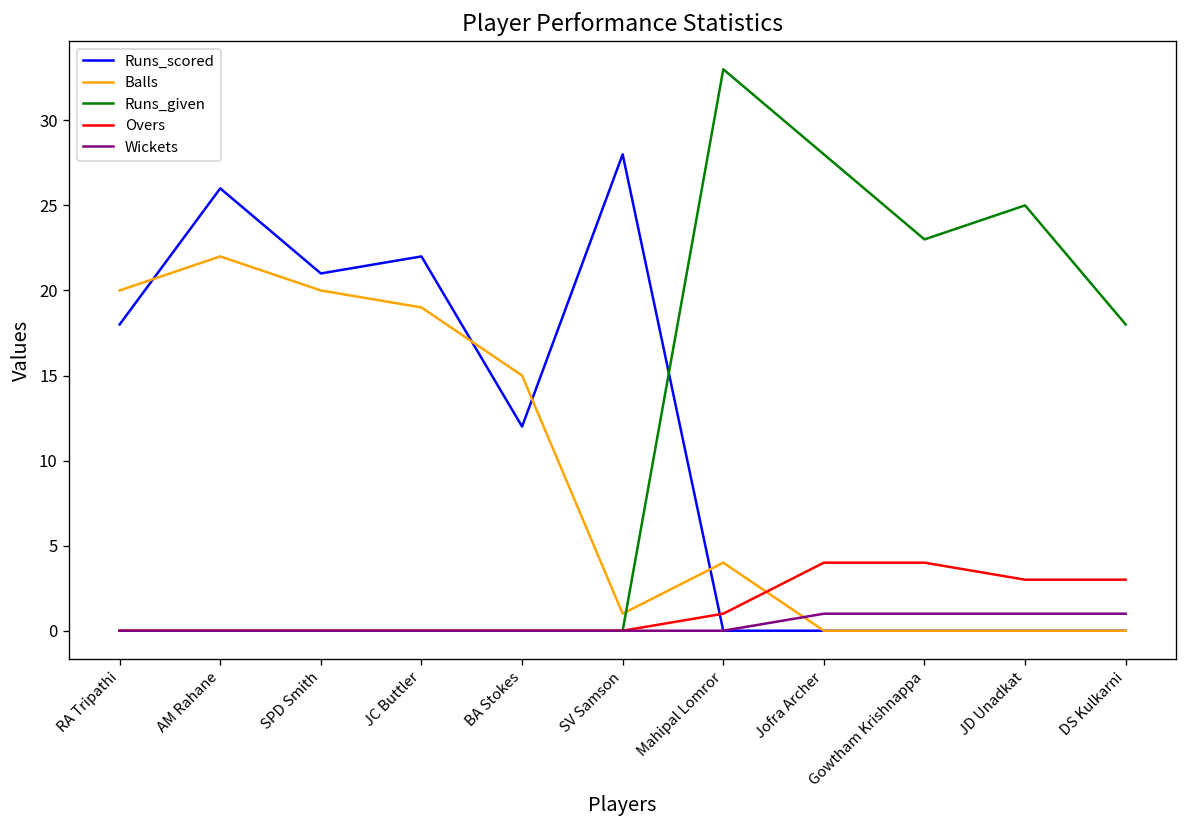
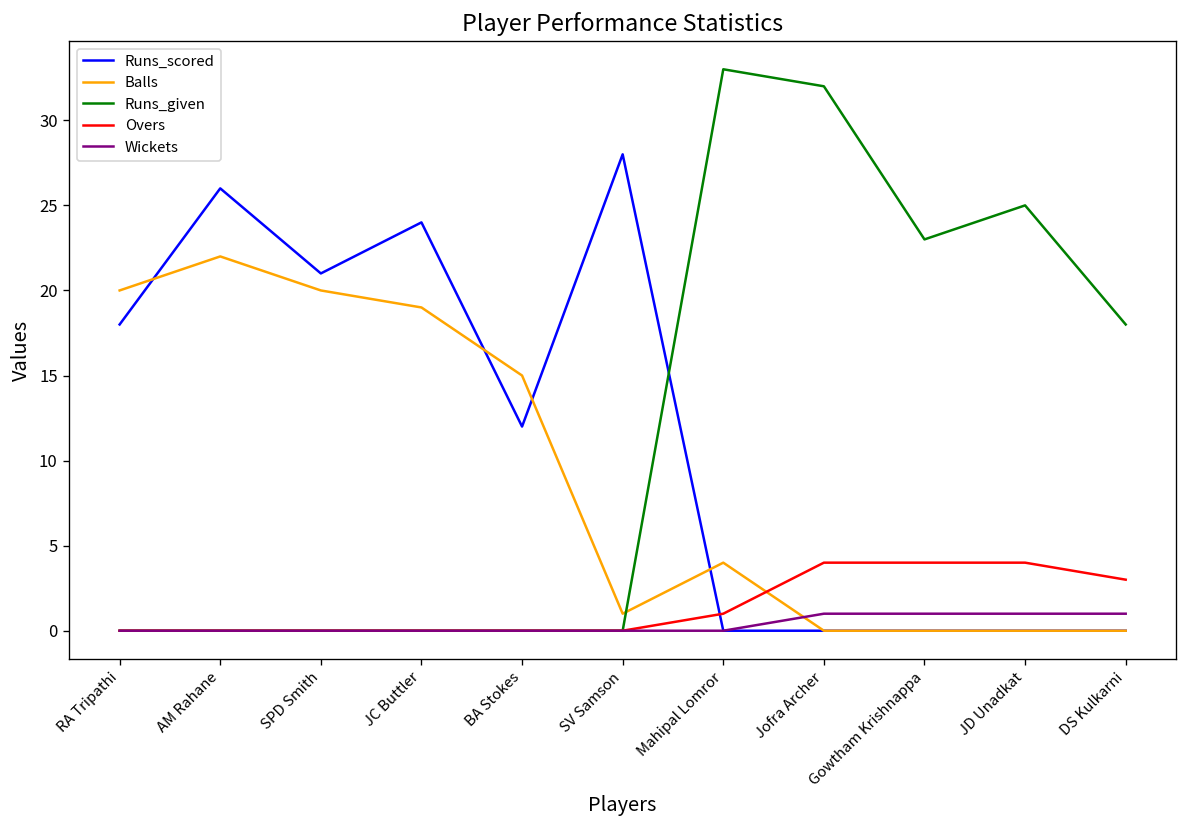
Runs_scored, JC Buttler: 22 -> 24
Runs_given, Jofra Archer: 28 -> 32
Overs, JD Unadkat: 3 -> 4
